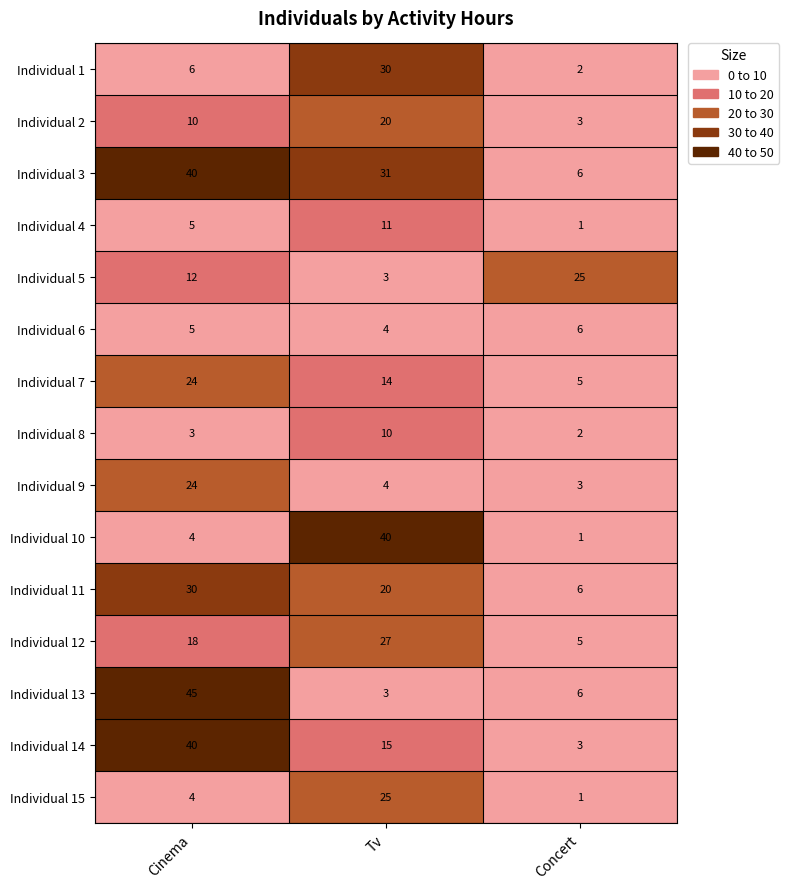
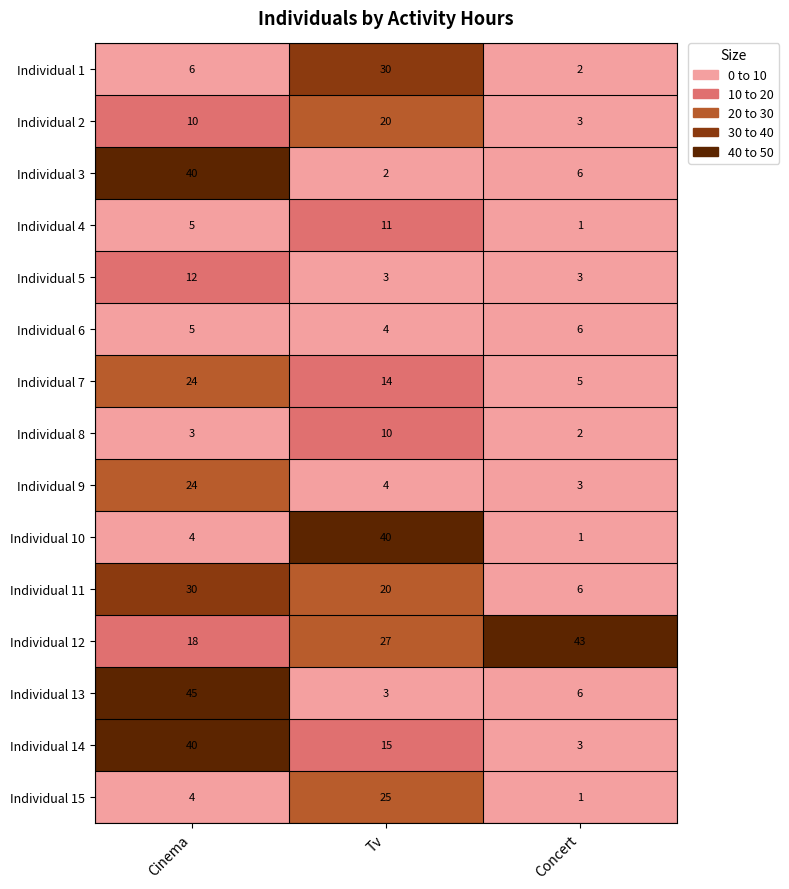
Individual 3, Tv: 31 -> 2
Individual 5, Concert: 25 -> 3
Individual 12, Concert: 5 -> 43
